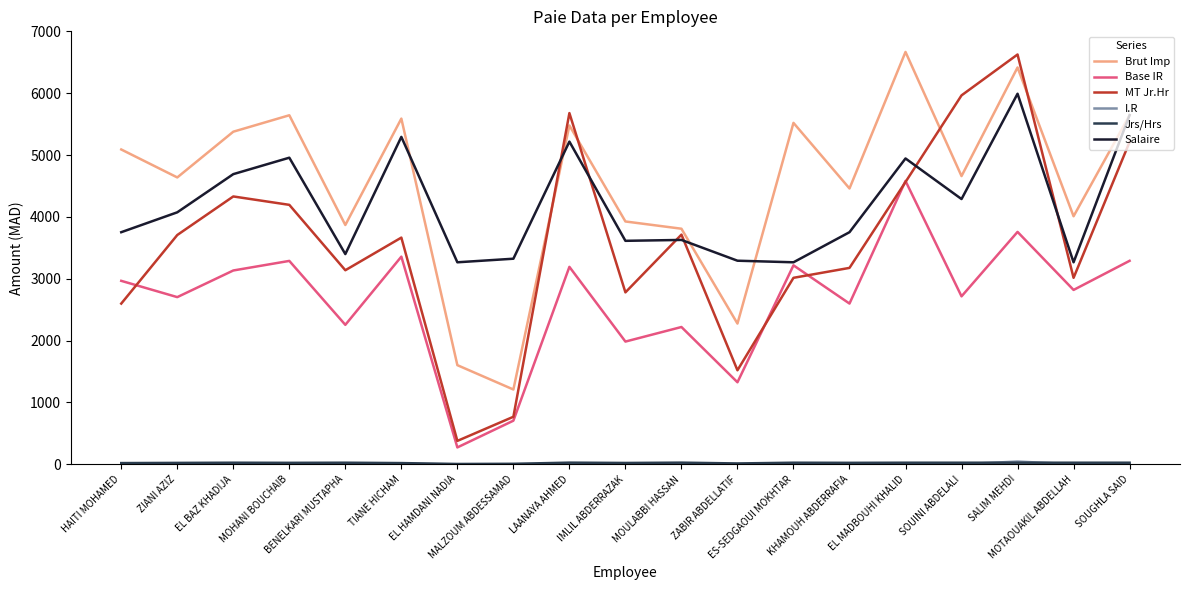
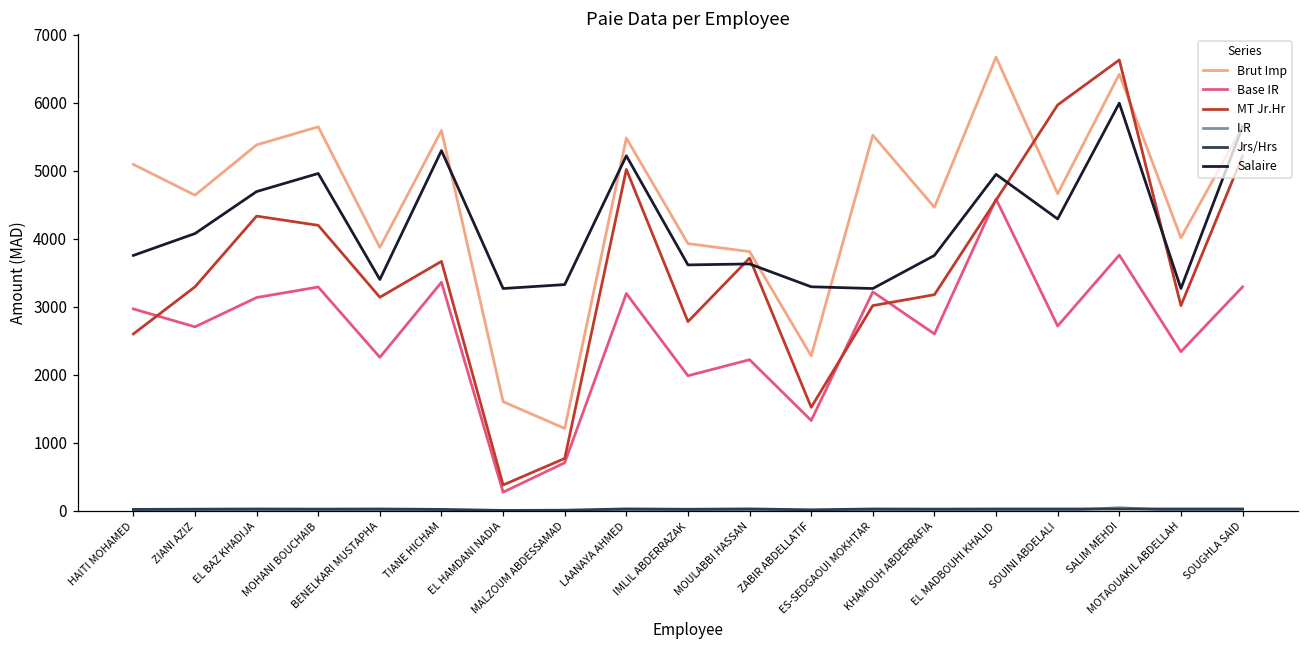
MT Jr.Hr, ZIANI AZIZ: 3700 -> 3300
MT Jr.Hr, LAANAYA AHMED: 5700 -> 5000
Base IR, MOTAOUAKIL ABDELLAH: 2800 -> 2300
